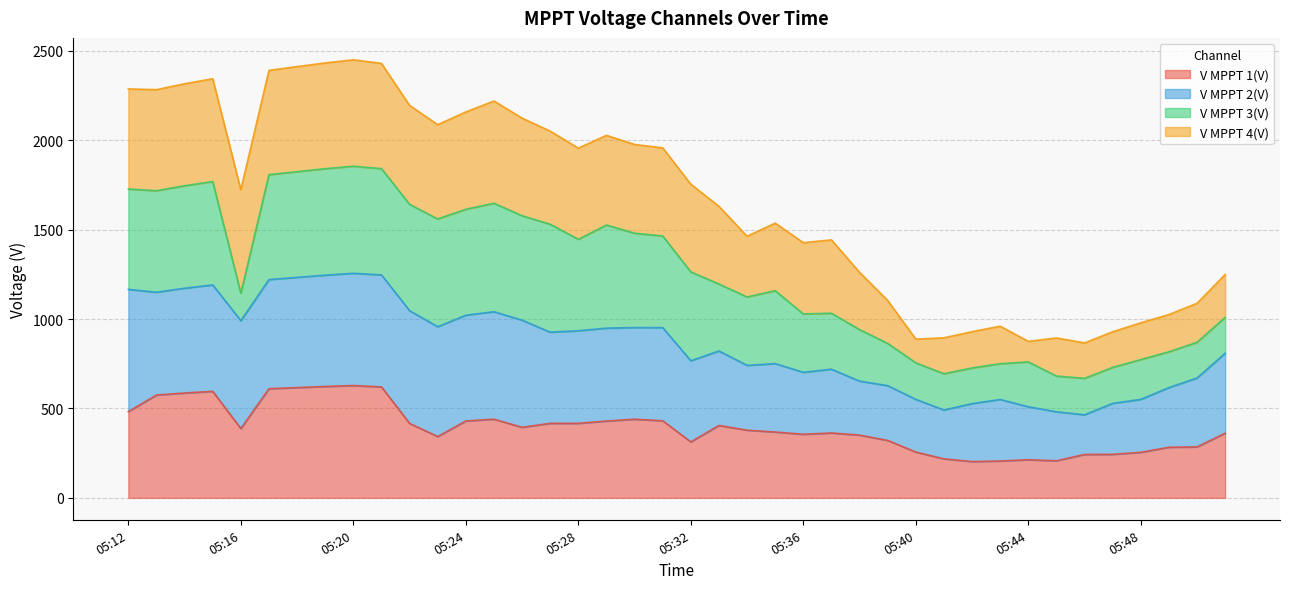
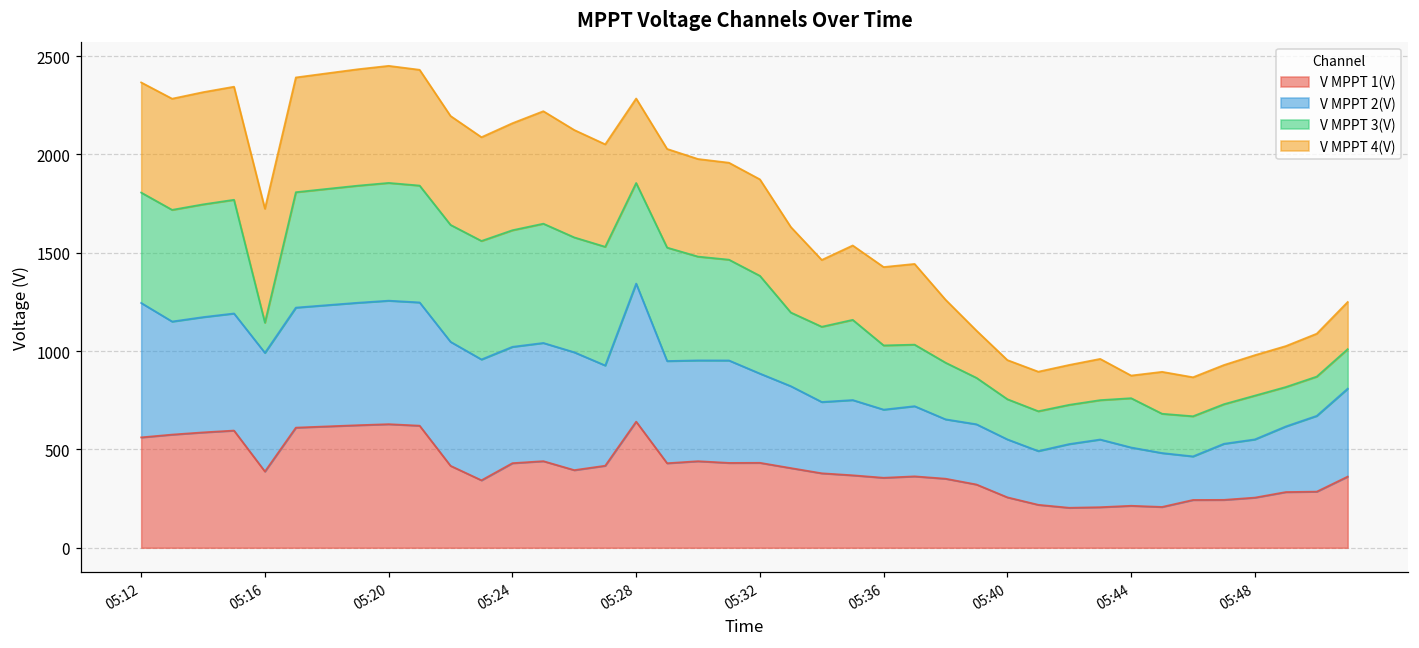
V MPPT 1(V), 05:12: 480 -> 560
V MPPT 1(V), 05:28: 420 -> 640
V MPPT 2(V), 05:28: 520 -> 700
V MPPT 4(V), 05:28: 510 -> 430
V MPPT 1(V), 05:32: 310 -> 430
V MPPT 4(V), 05:40: 130 -> 200
